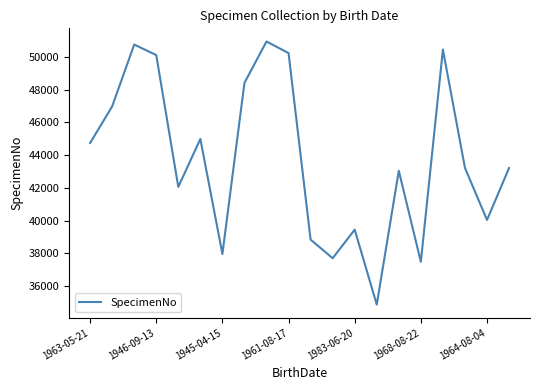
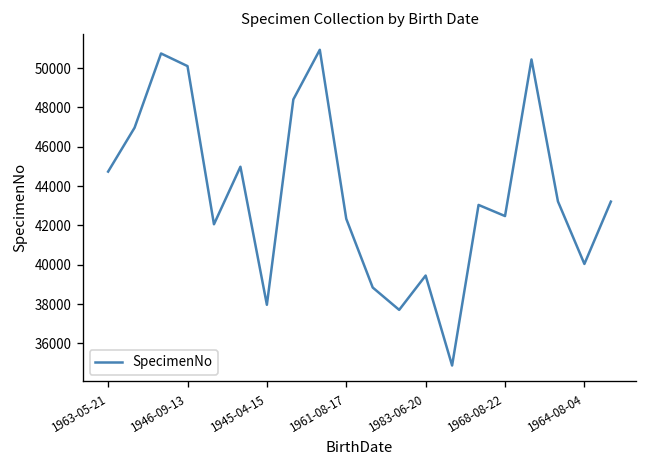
1961-08-17: 50200 -> 42300
1968-08-22: 37500 -> 42500
